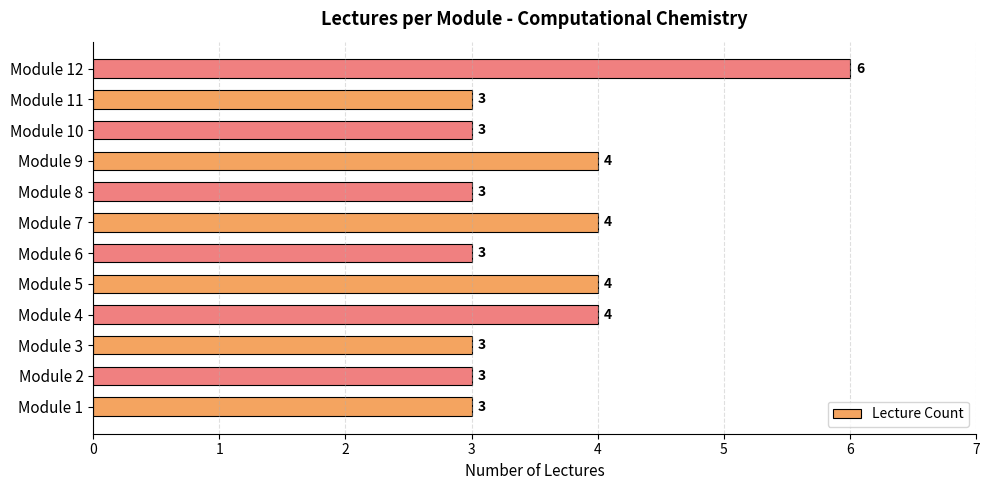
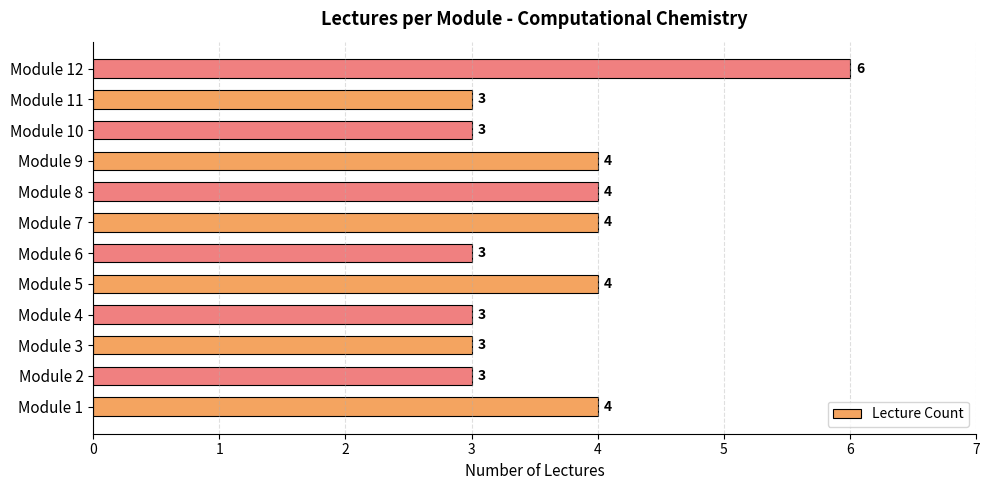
Module 8: 3 -> 4
Module 4: 4 -> 3
Module 1: 3 -> 4
